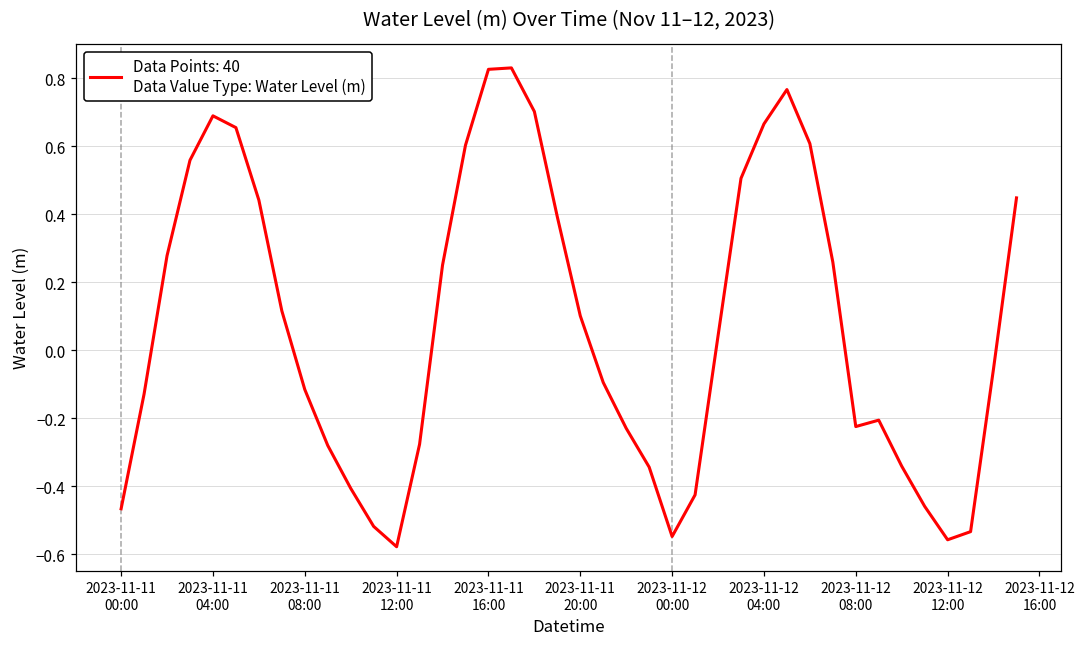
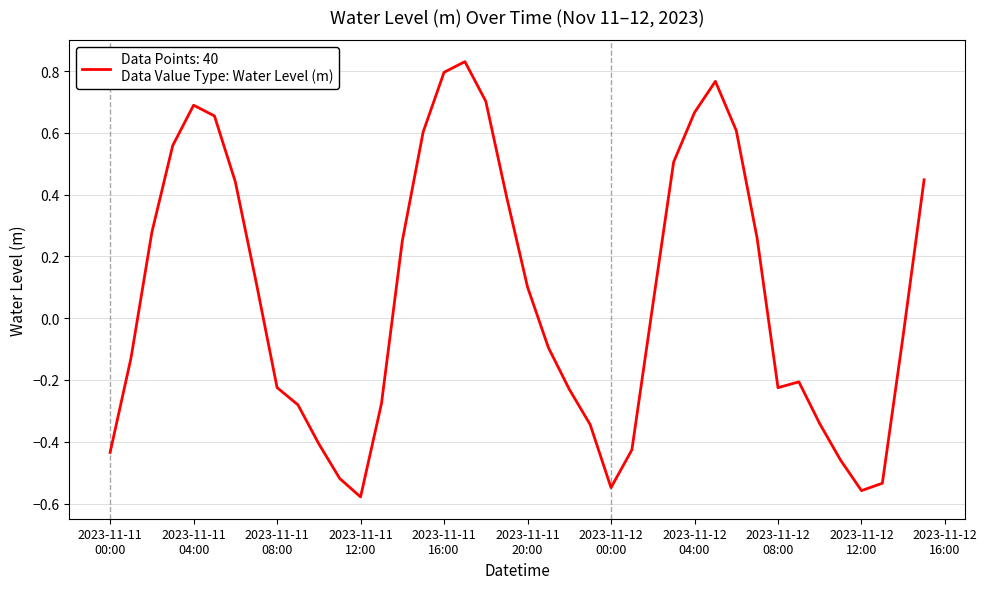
2023-11-11 00:00: -0.47 -> -0.43
2023-11-11 08:00: -0.12 -> -0.22
2023-11-11 16:00: 0.83 -> 0.80
